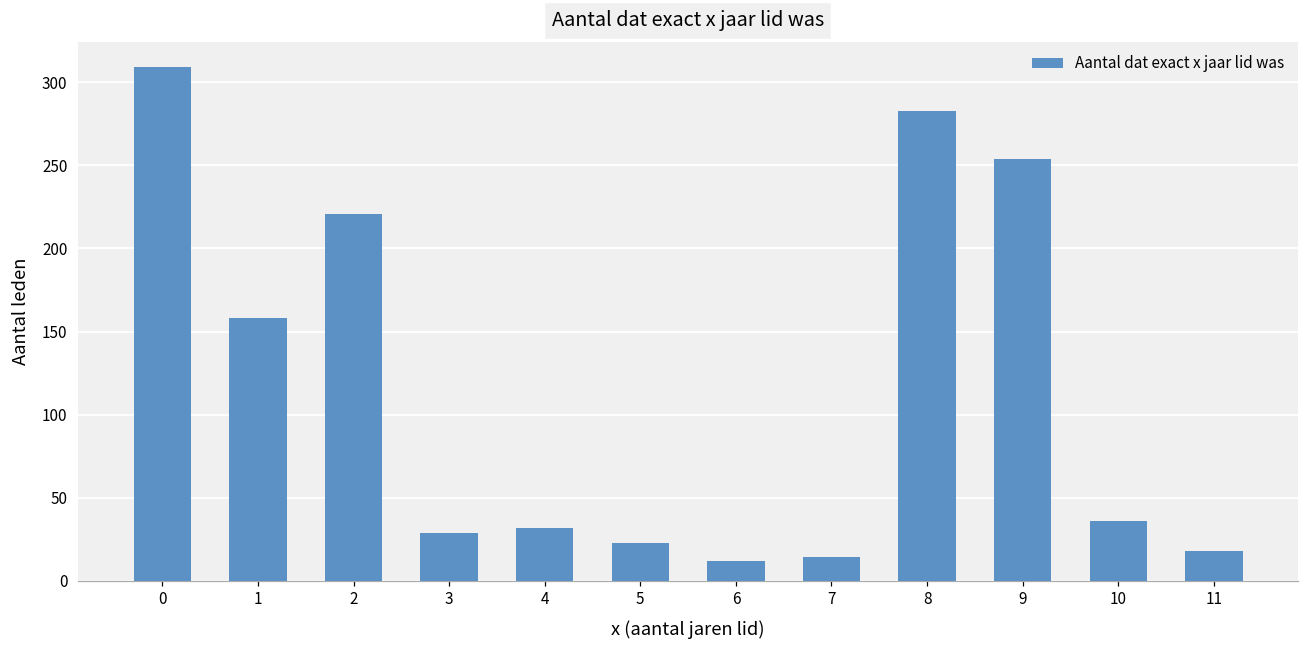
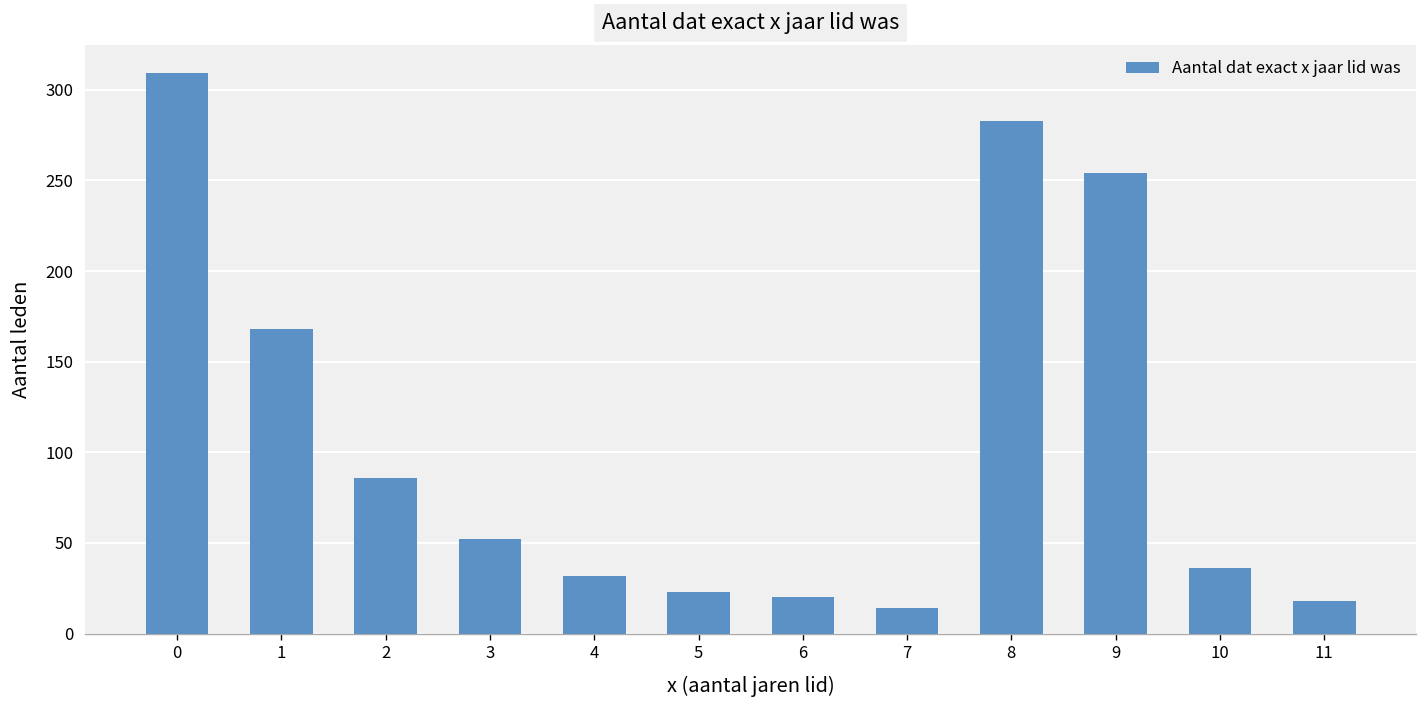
1: 158 -> 168
2: 221 -> 86
3: 29 -> 52
6: 12 -> 20
